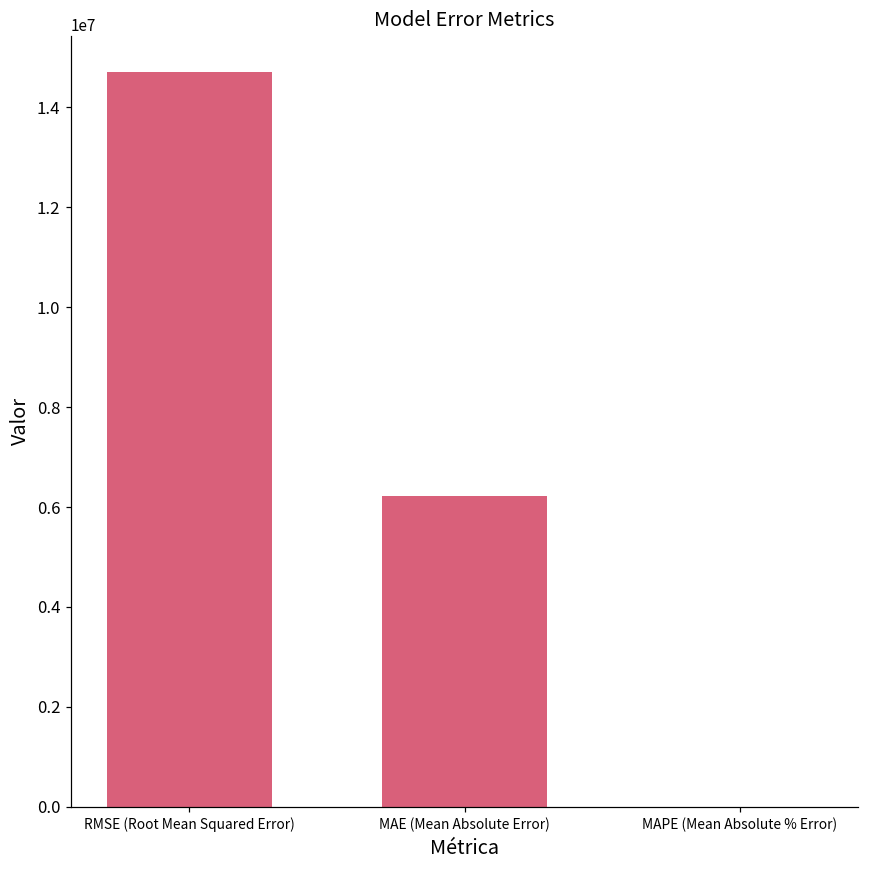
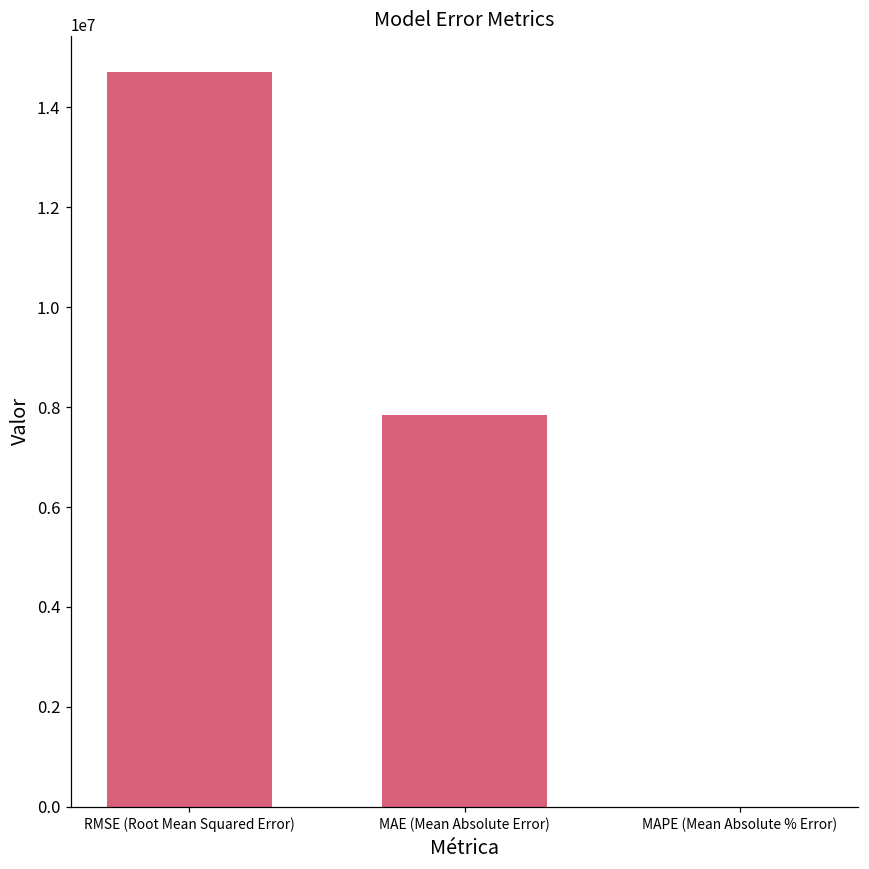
MAE (Mean Absolute Error): 6200000 -> 7800000
